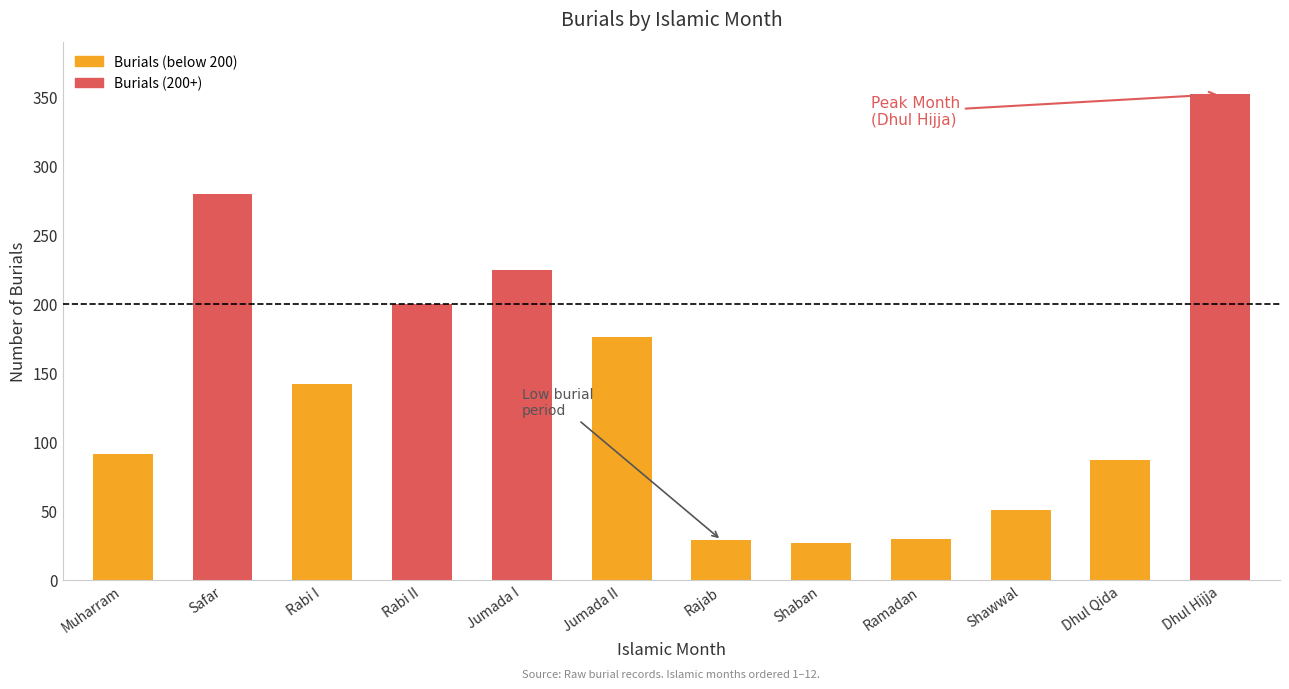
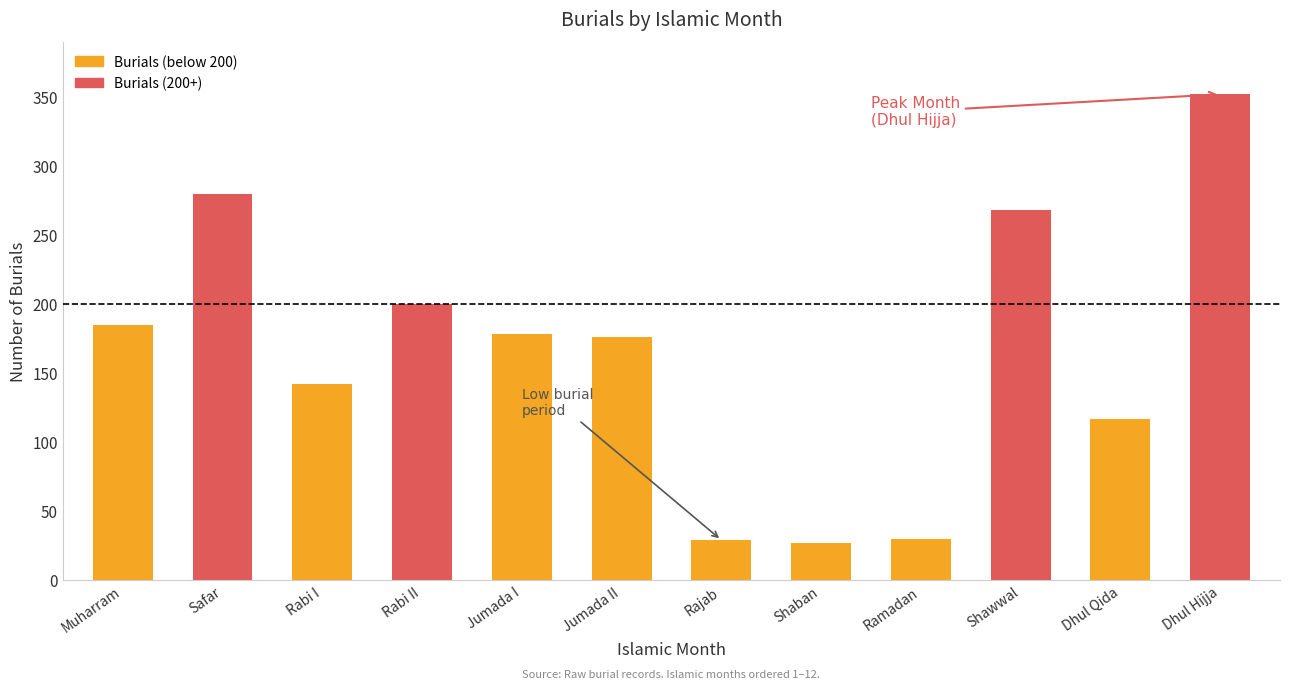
Muharram: 91 -> 185
Jumada I: 225 -> 178
Shawwal: 51 -> 268
Dhul Qida: 87 -> 117
